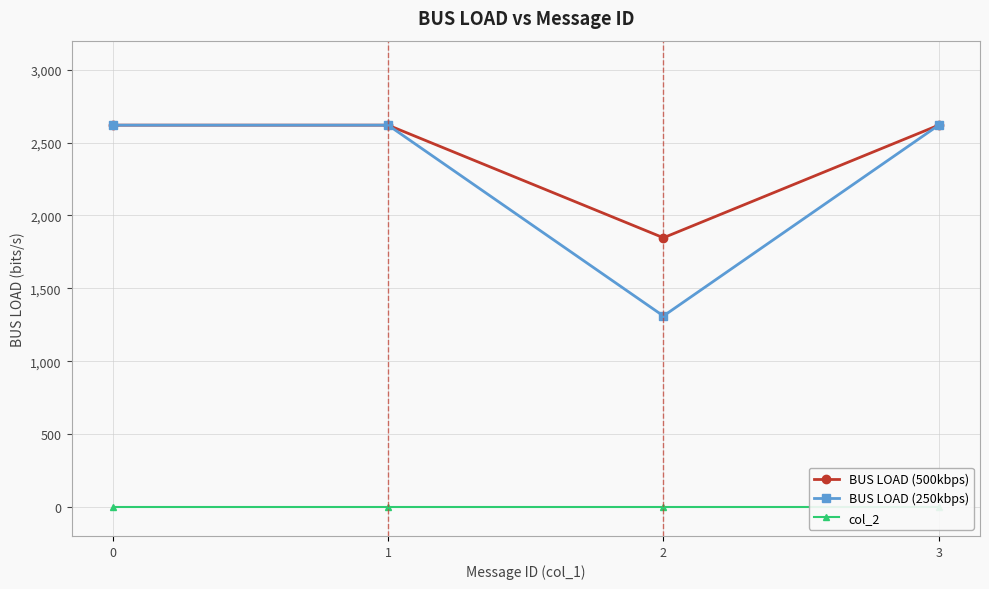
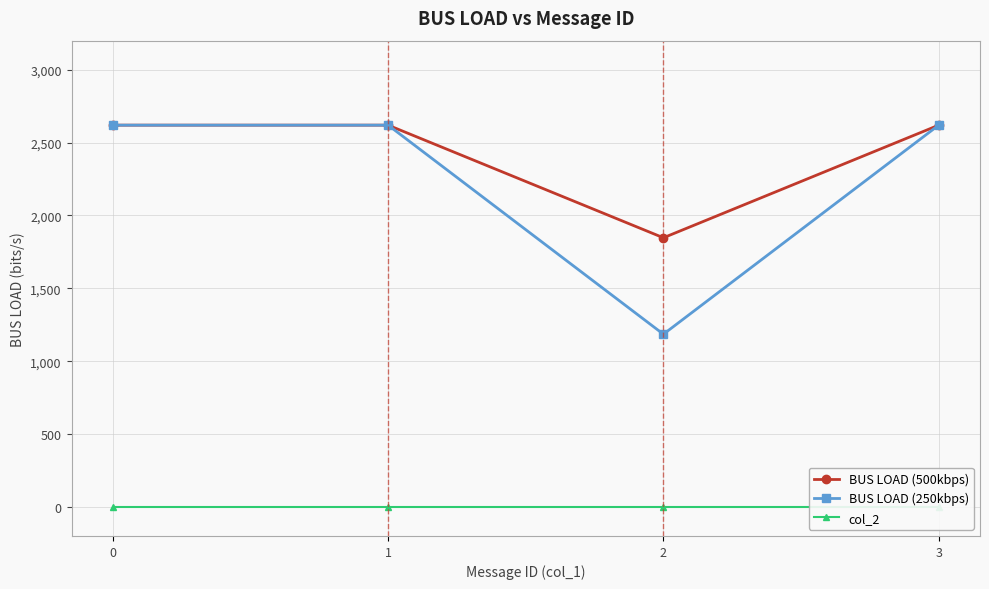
BUS LOAD (250kbps), 2: 1,310 -> 1,190
